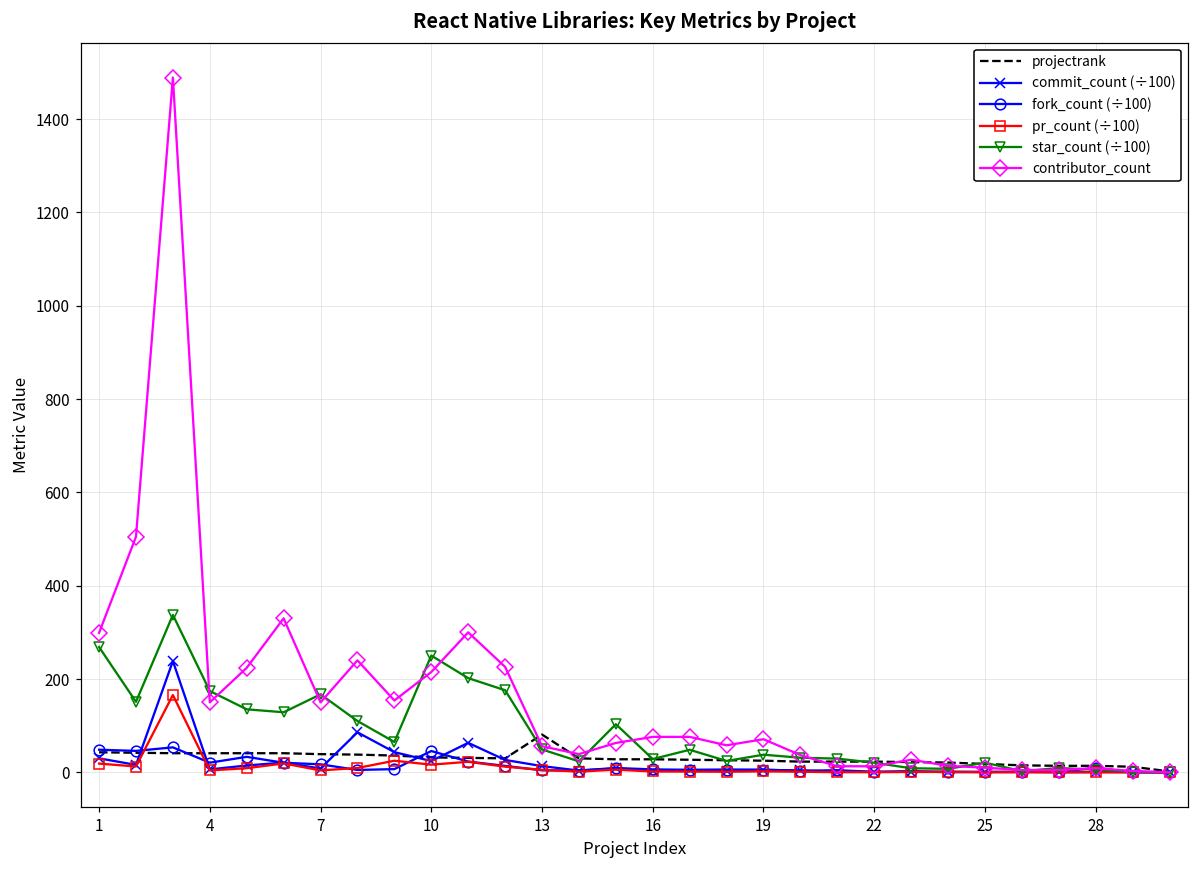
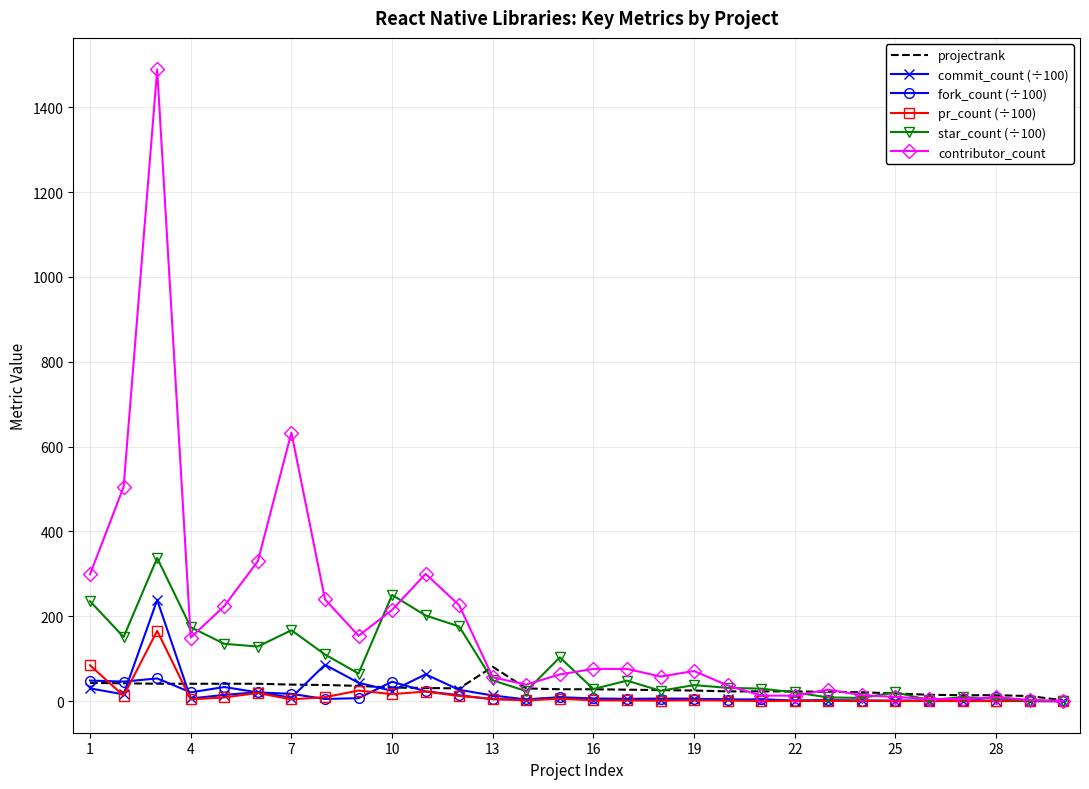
pr_count (÷100), 1: 20 -> 80
star_count (÷100), 1: 270 -> 240
contributor_count, 7: 150 -> 630
